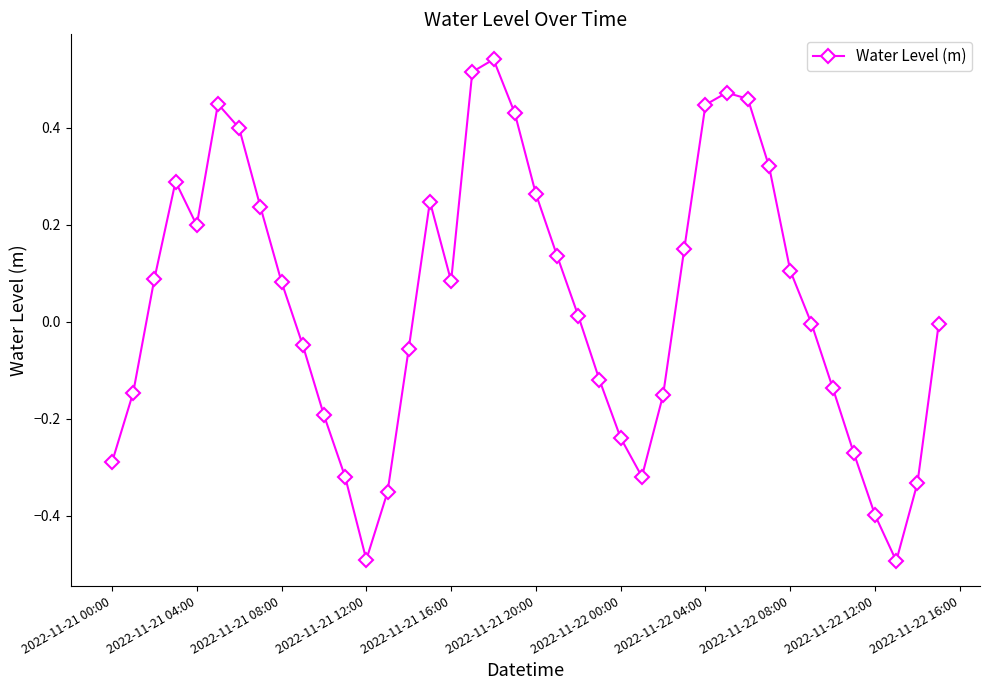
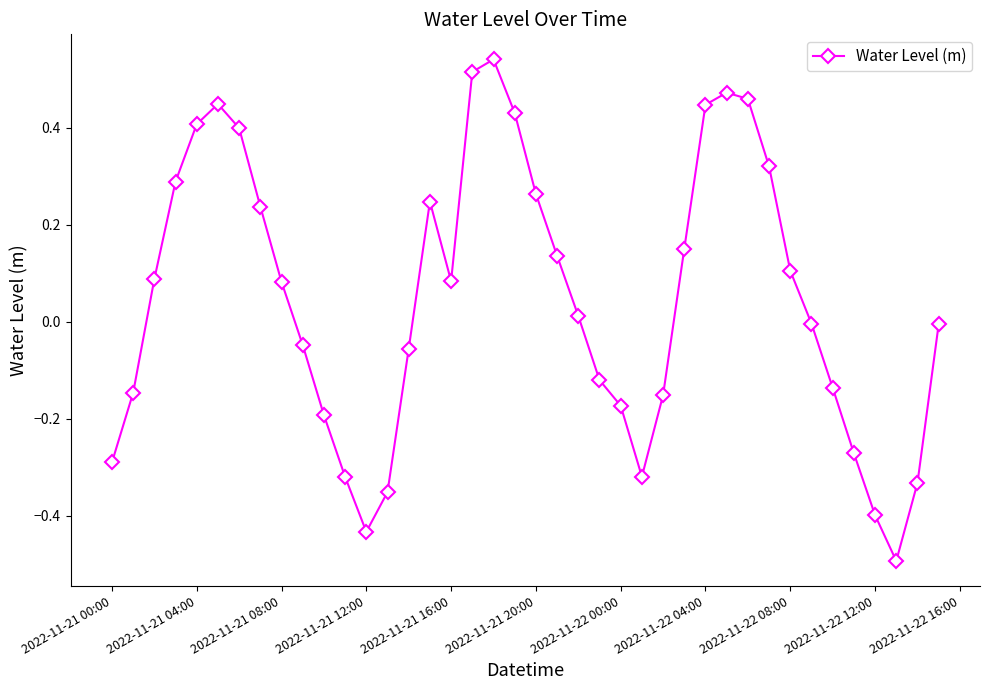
2022-11-21 04:00: 0.20 -> 0.41
2022-11-21 12:00: -0.49 -> -0.43
2022-11-22 00:00: -0.24 -> -0.17
